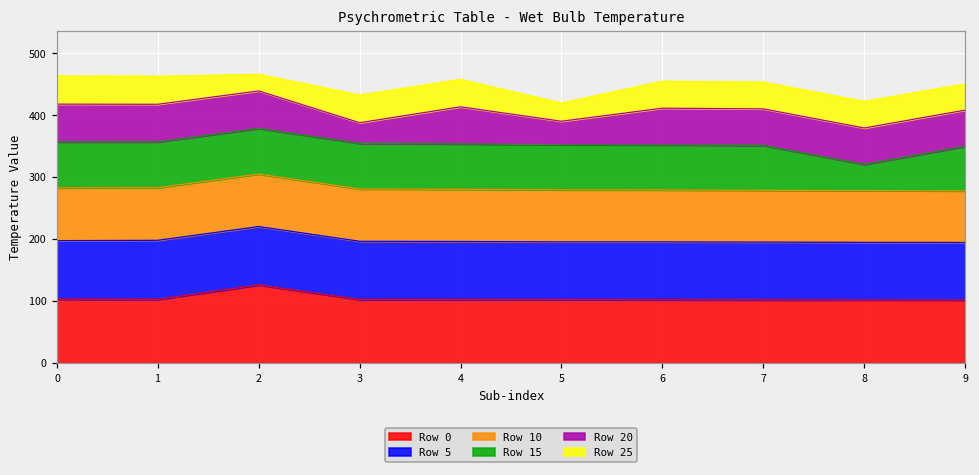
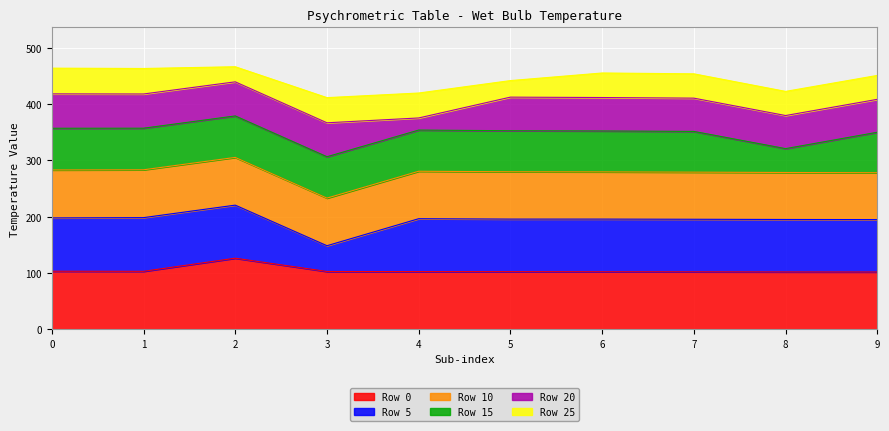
Row 5, 3: 90 -> 50
Row 20, 3: 30 -> 60
Row 20, 4: 60 -> 20
Row 20, 5: 40 -> 60
